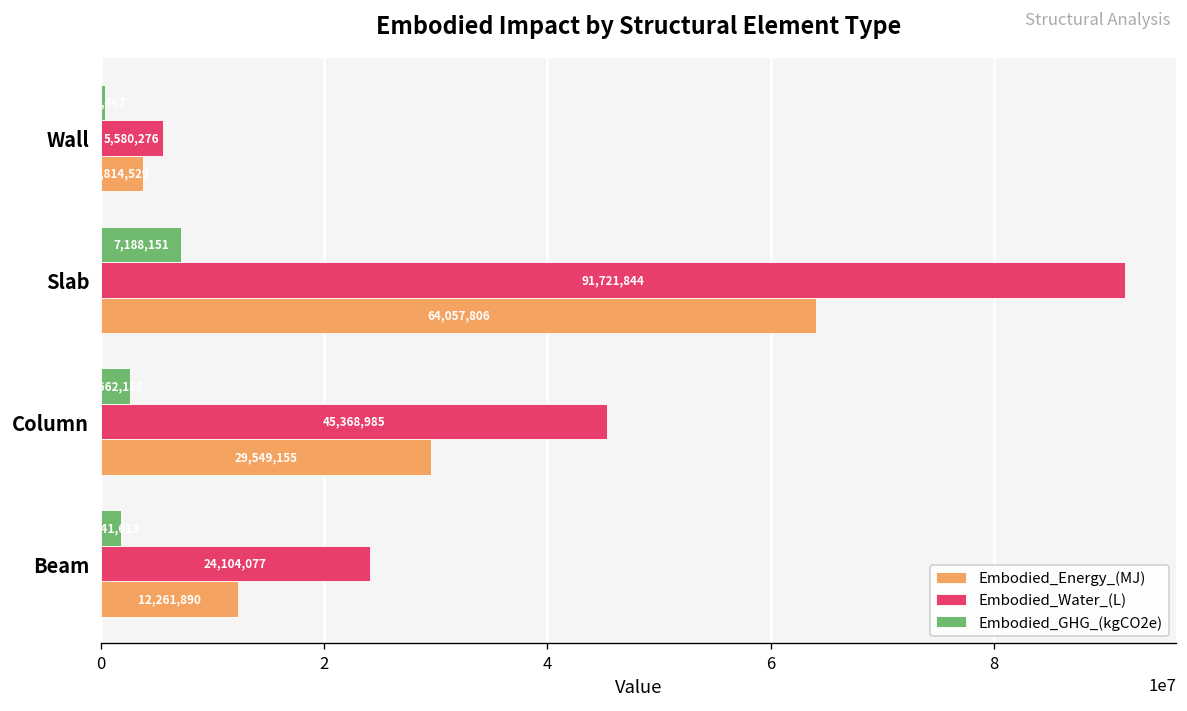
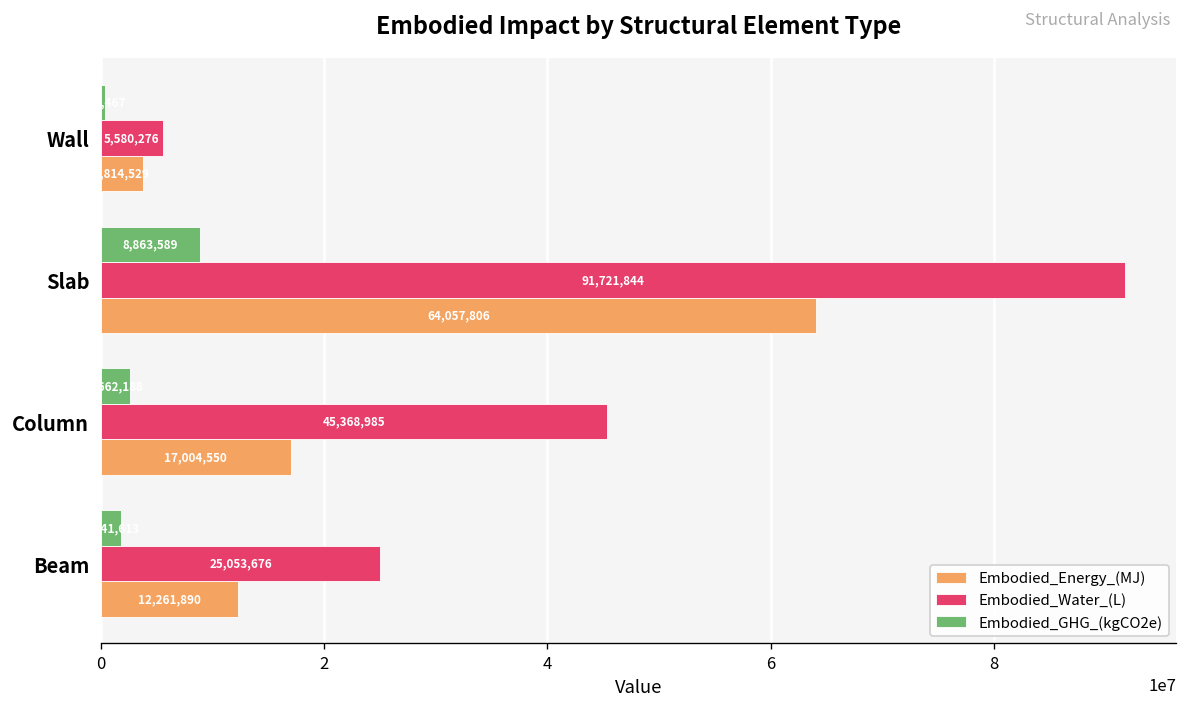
Embodied_GHG_(kgCO2e), Slab: 7,188,151 -> 8,863,589
Embodied_Energy_(MJ), Column: 29,549,155 -> 17,004,550
Embodied_Water_(L), Beam: 24,104,077 -> 25,053,676
